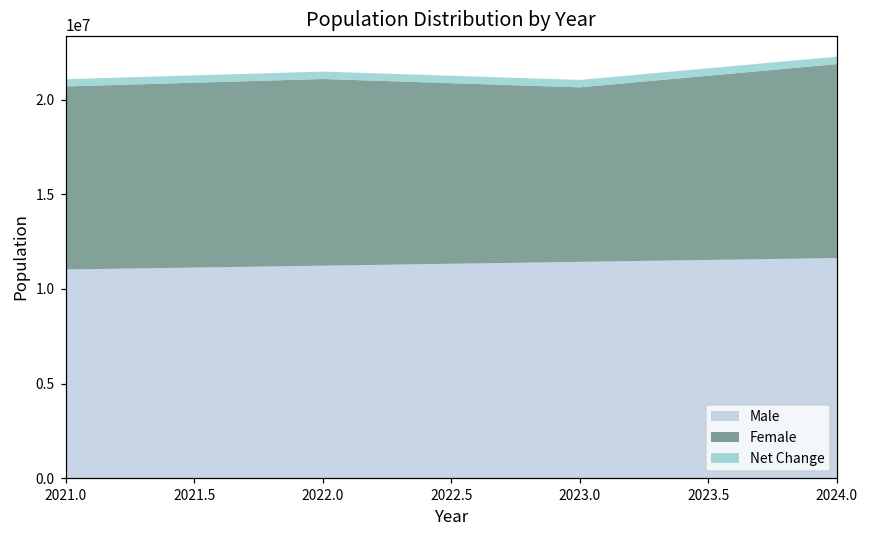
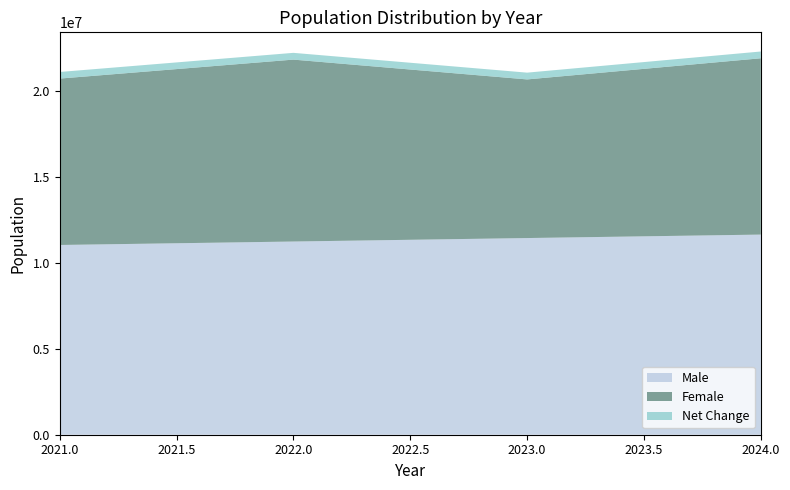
Female, 2022.0: 9900000 -> 10600000
